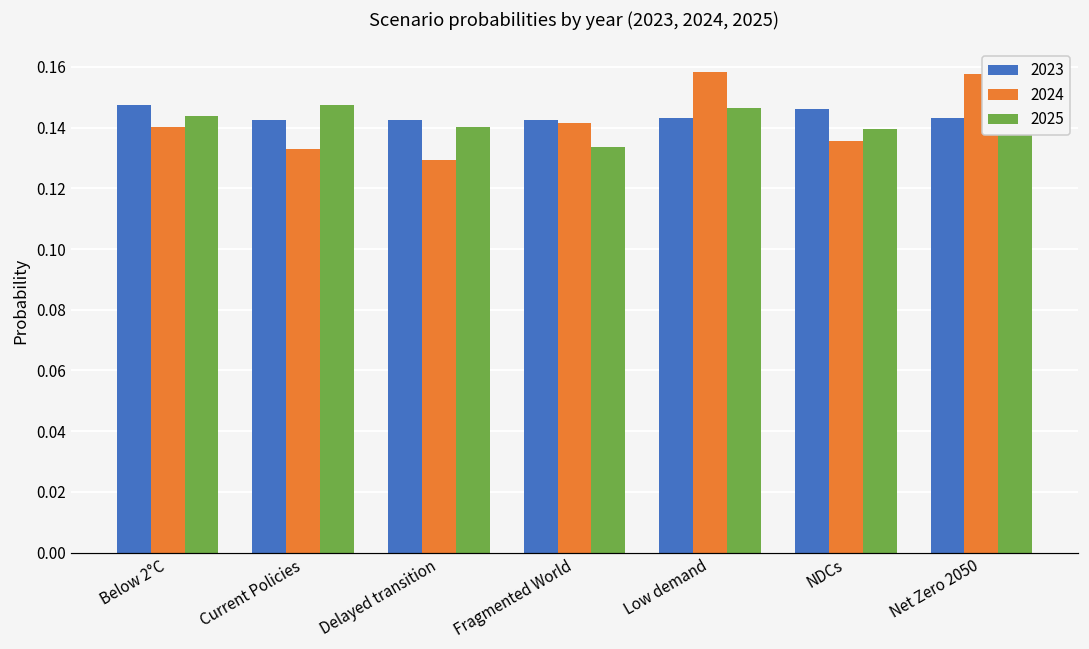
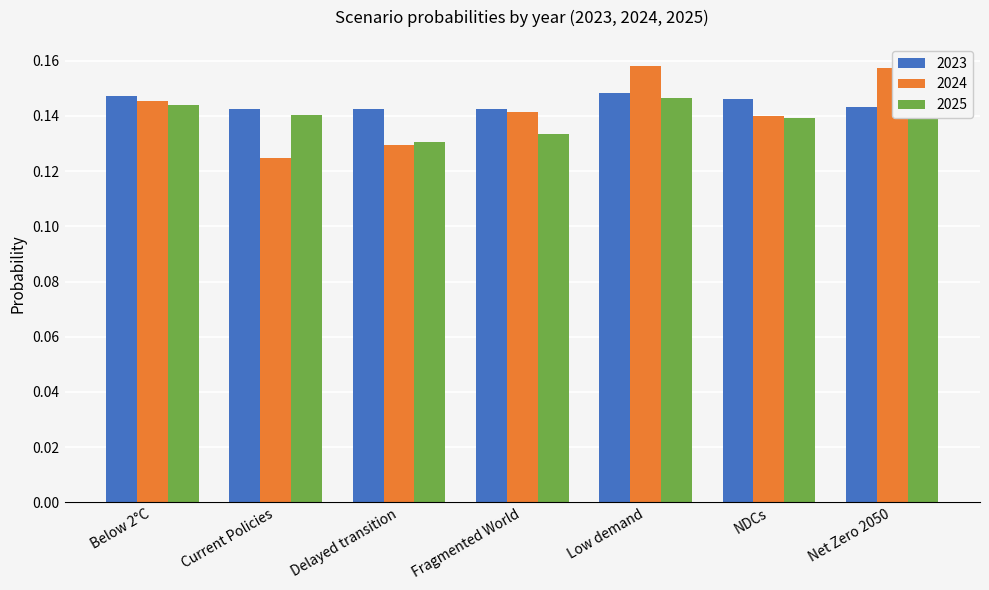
2024, Below 2°C: 0.140 -> 0.146
2024, Current Policies: 0.133 -> 0.125
2025, Current Policies: 0.147 -> 0.140
2025, Delayed transition: 0.140 -> 0.130
2023, Low demand: 0.143 -> 0.148
2024, NDCs: 0.136 -> 0.140
